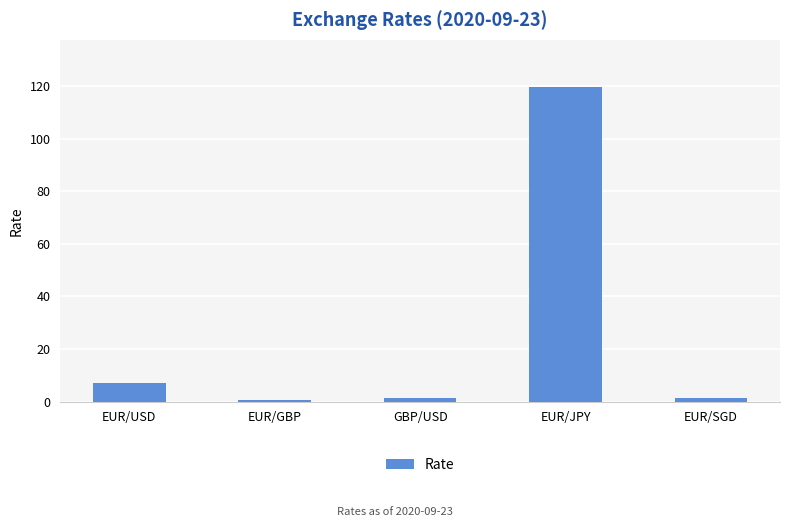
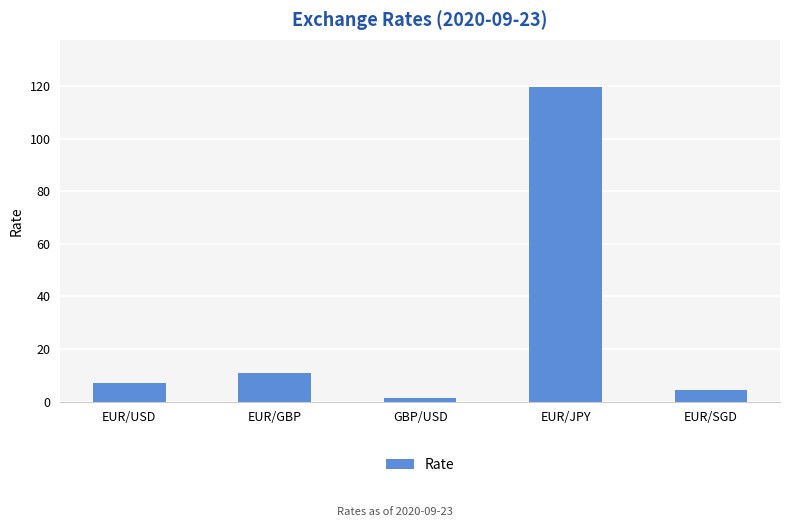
EUR/GBP: 1 -> 11
EUR/SGD: 1 -> 5
